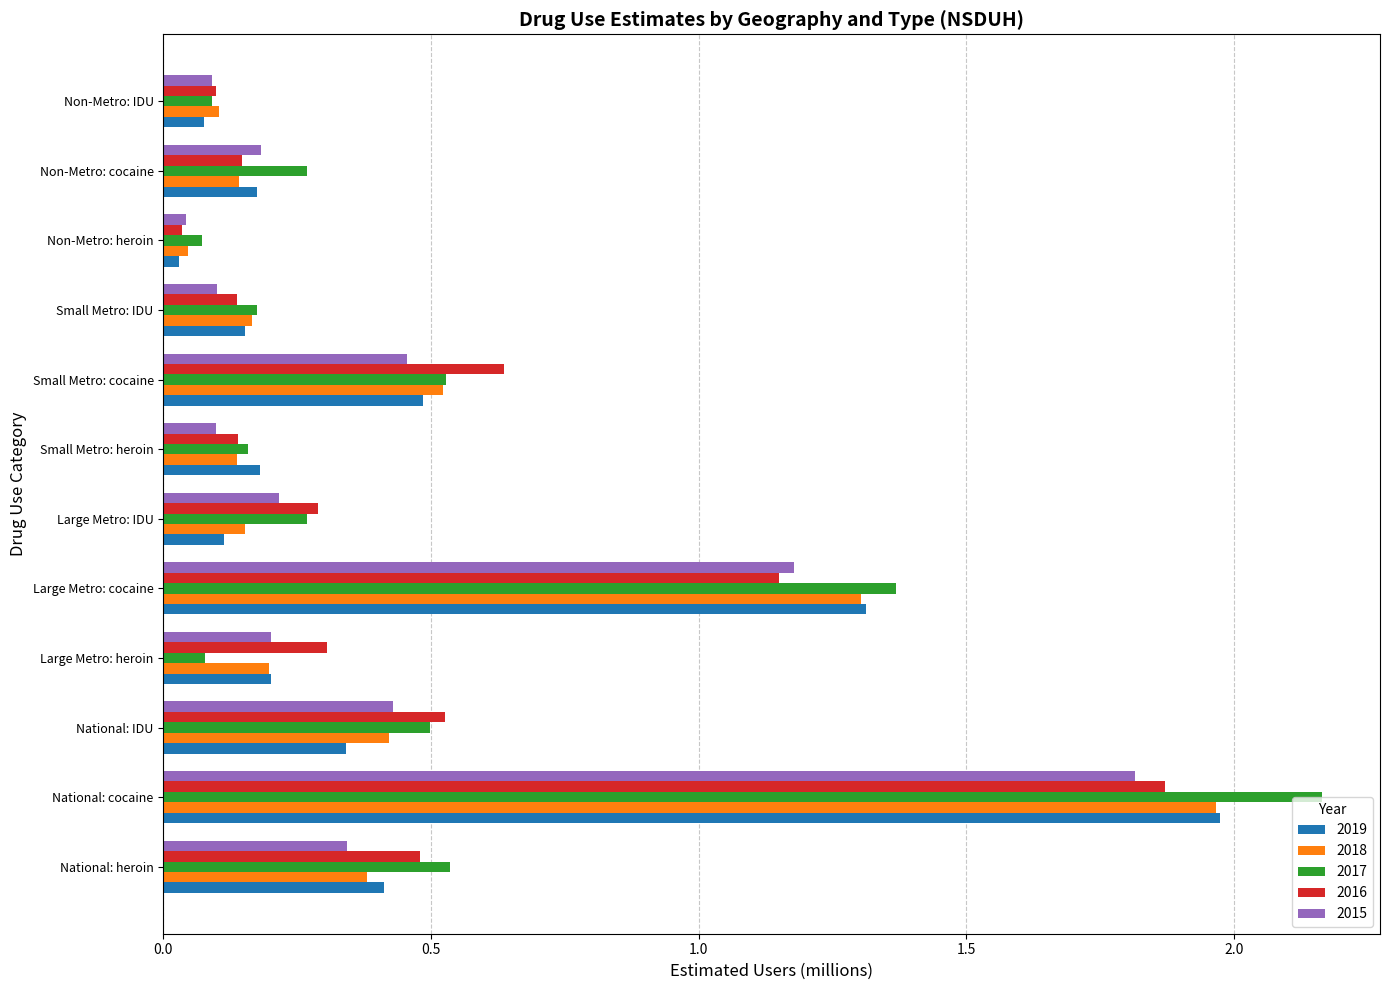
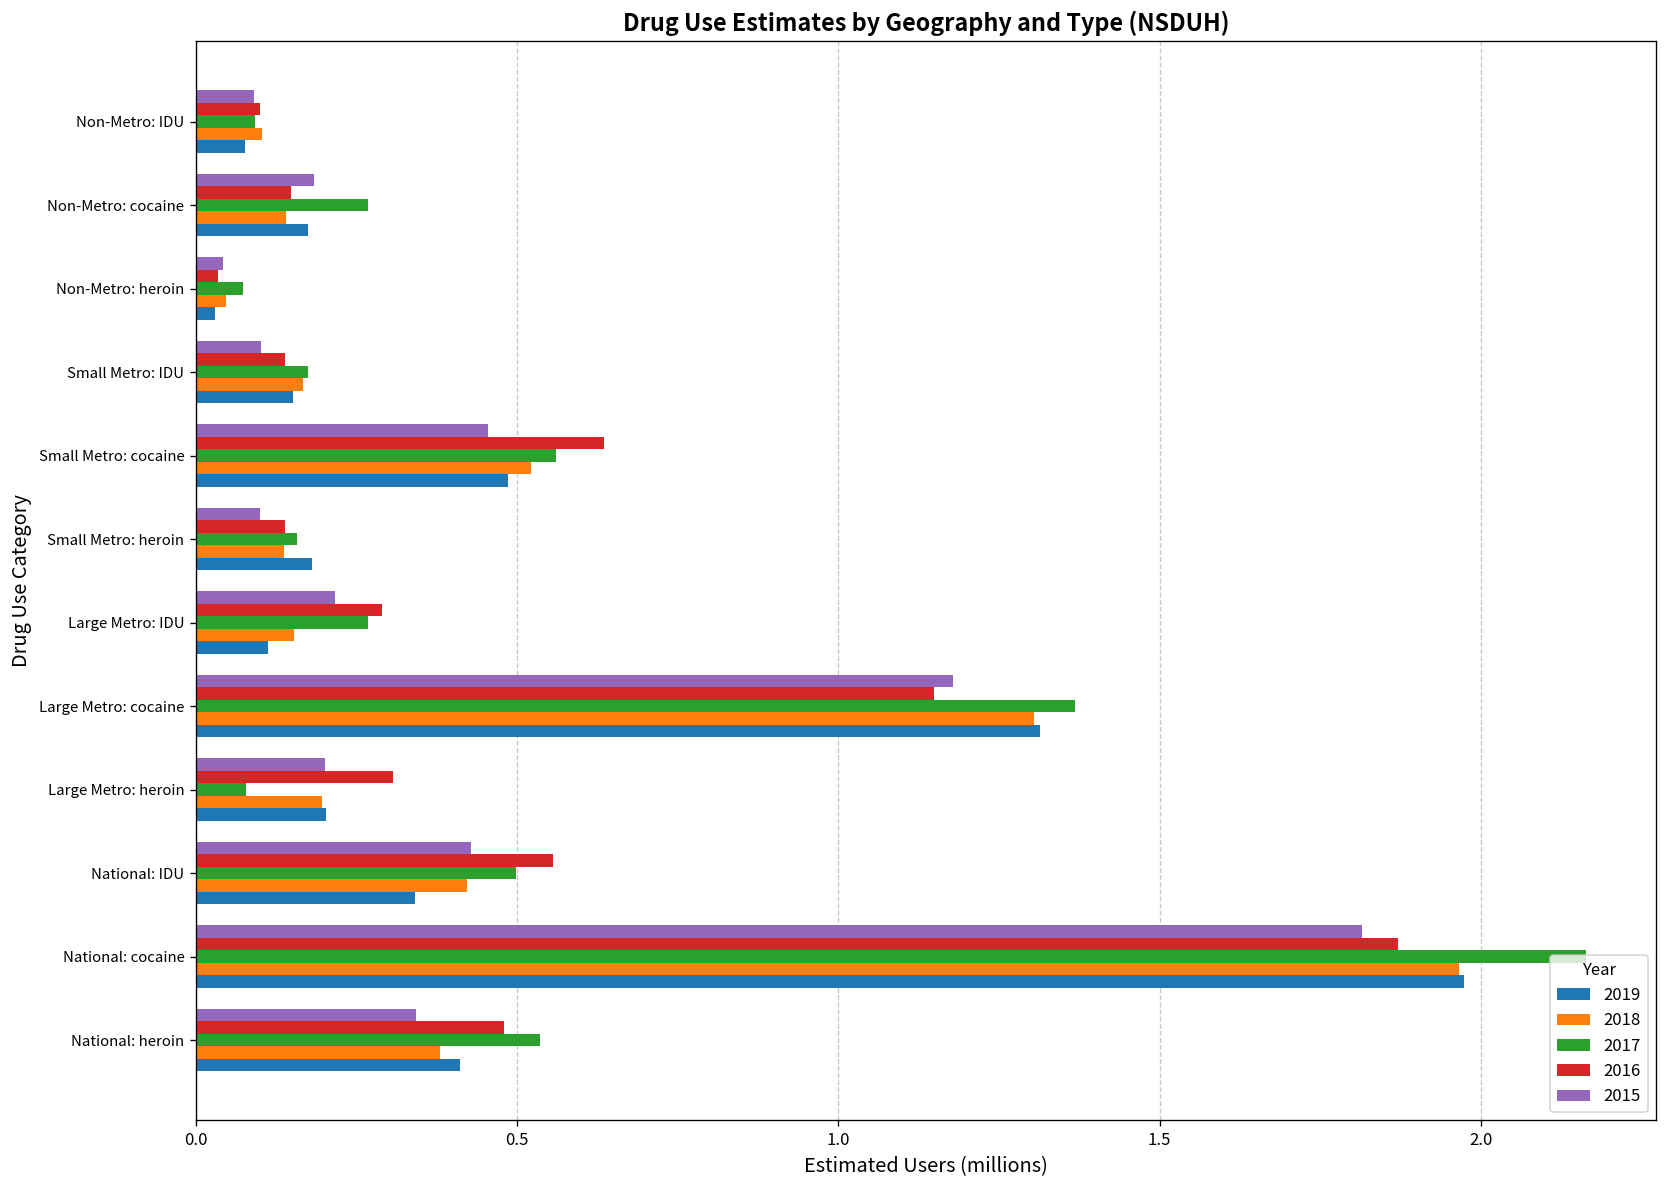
2017, Small Metro: cocaine: 0.53 -> 0.56
2016, National: IDU: 0.53 -> 0.56
